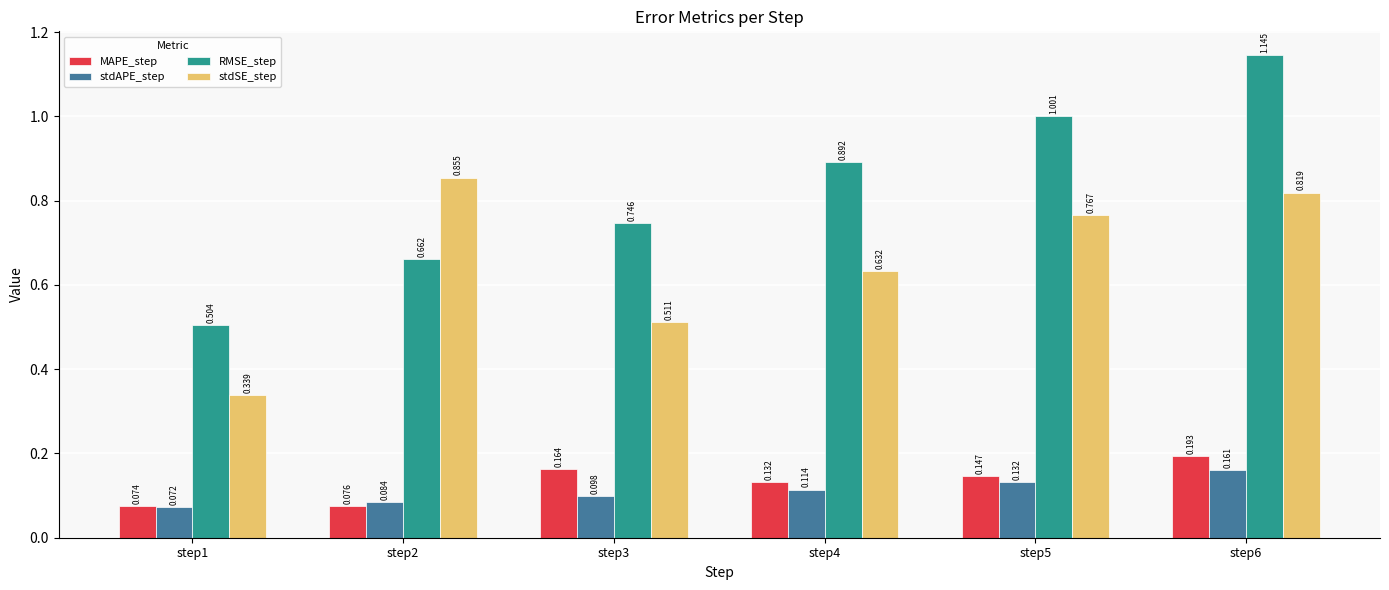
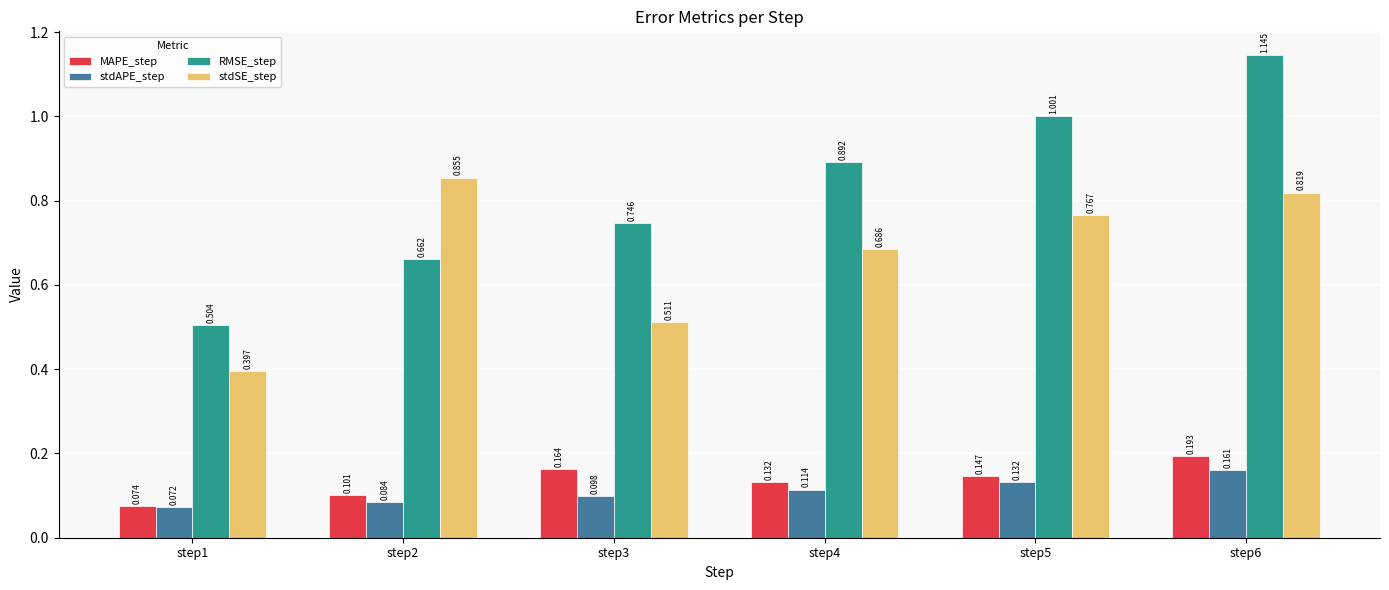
stdSE_step, step1: 0.339 -> 0.397
MAPE_step, step2: 0.076 -> 0.101
stdSE_step, step4: 0.632 -> 0.686
